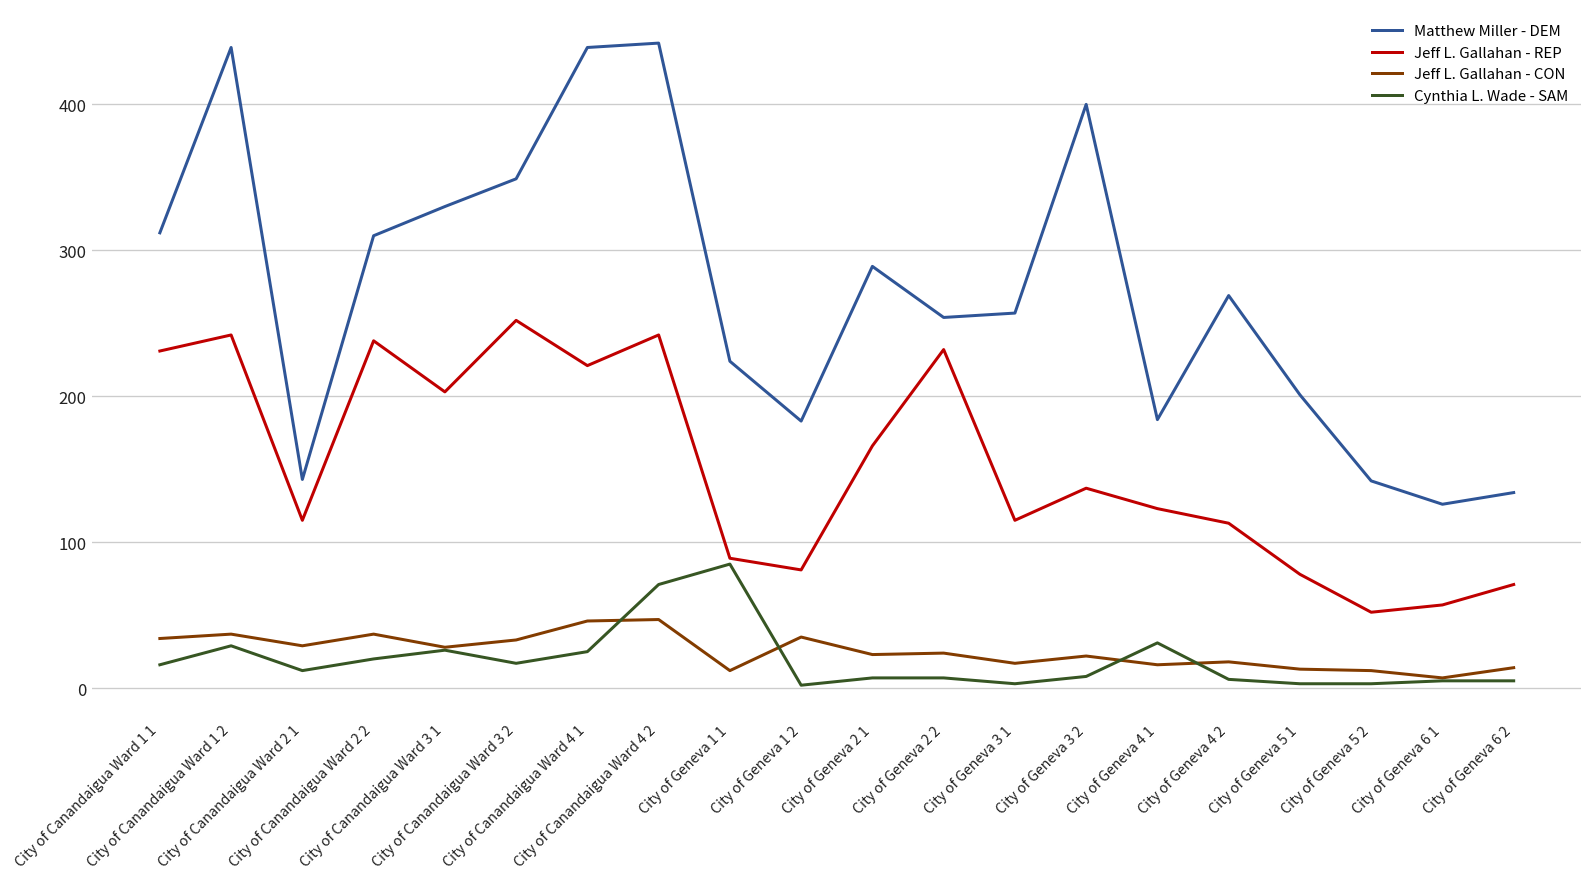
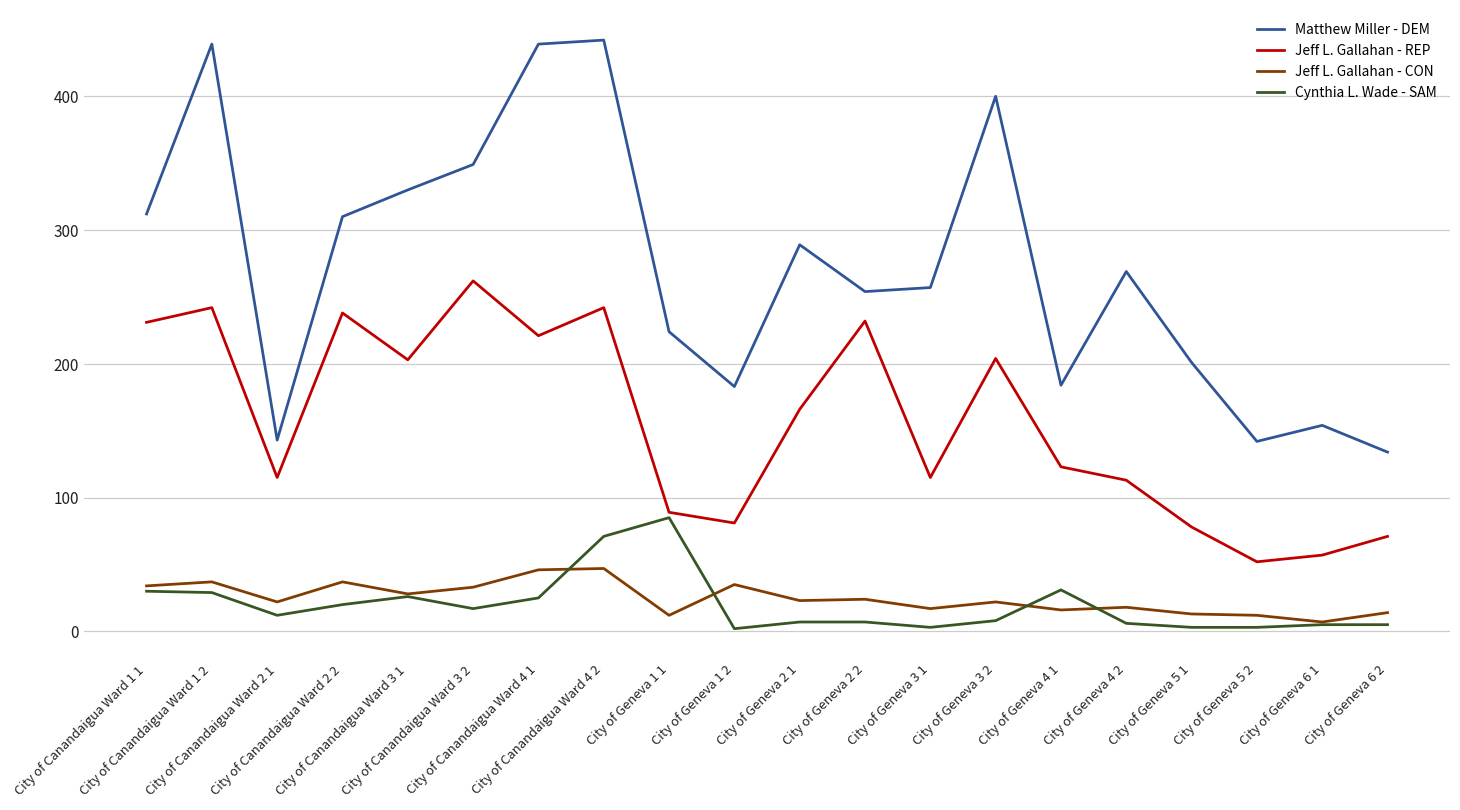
Cynthia L. Wade - SAM, City of Canandaigua Ward 1 1: 16 -> 30
Jeff L. Gallahan - CON, City of Canandaigua Ward 2 1: 29 -> 22
Jeff L. Gallahan - REP, City of Canandaigua Ward 3 2: 252 -> 262
Jeff L. Gallahan - REP, City of Geneva 3 2: 137 -> 204
Matthew Miller - DEM, City of Geneva 6 1: 126 -> 154
